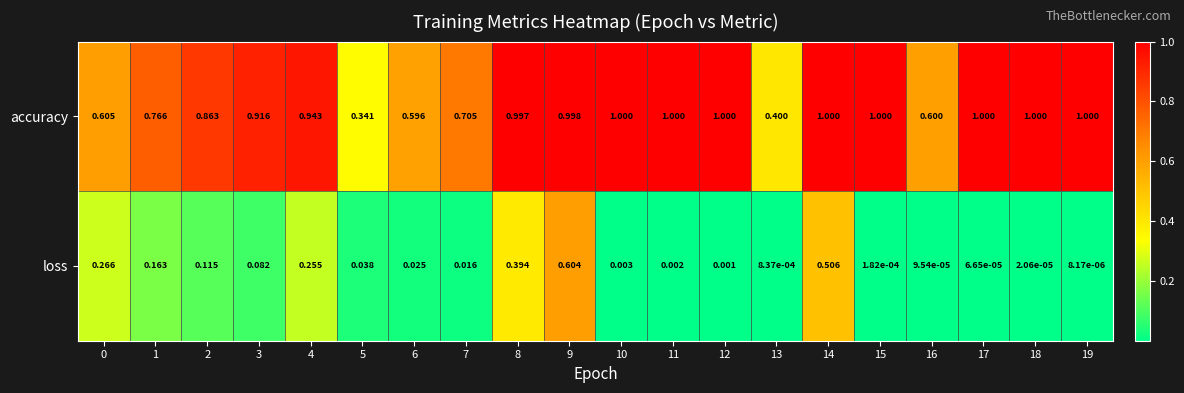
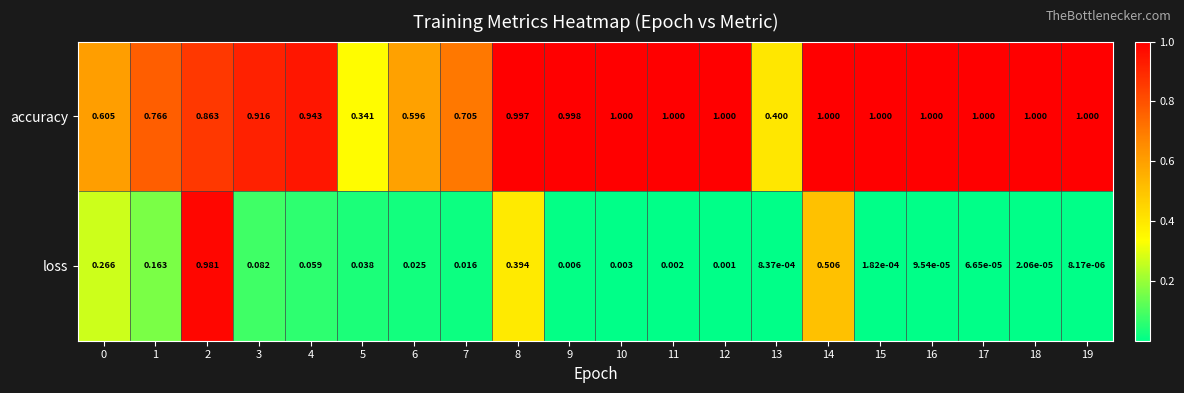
accuracy, 16: 0.600 -> 1.000
loss, 2: 0.115 -> 0.981
loss, 4: 0.255 -> 0.059
loss, 9: 0.604 -> 0.006
